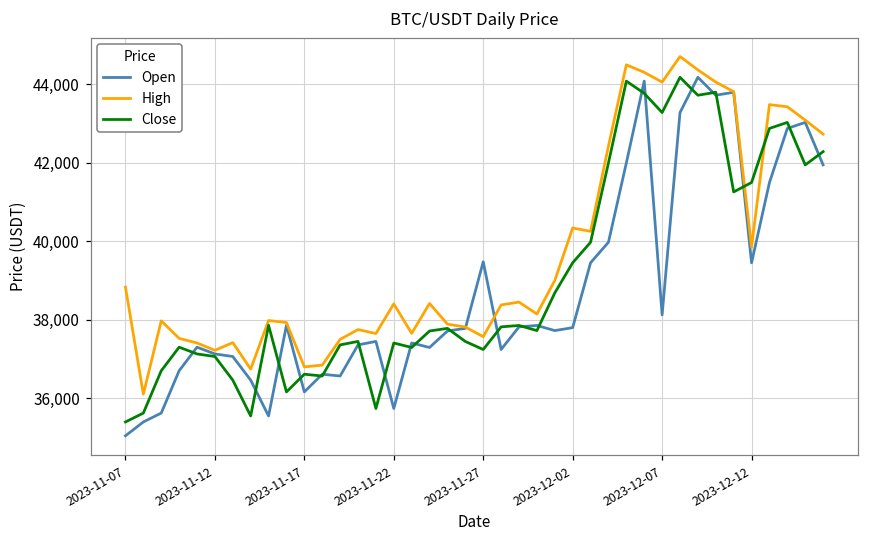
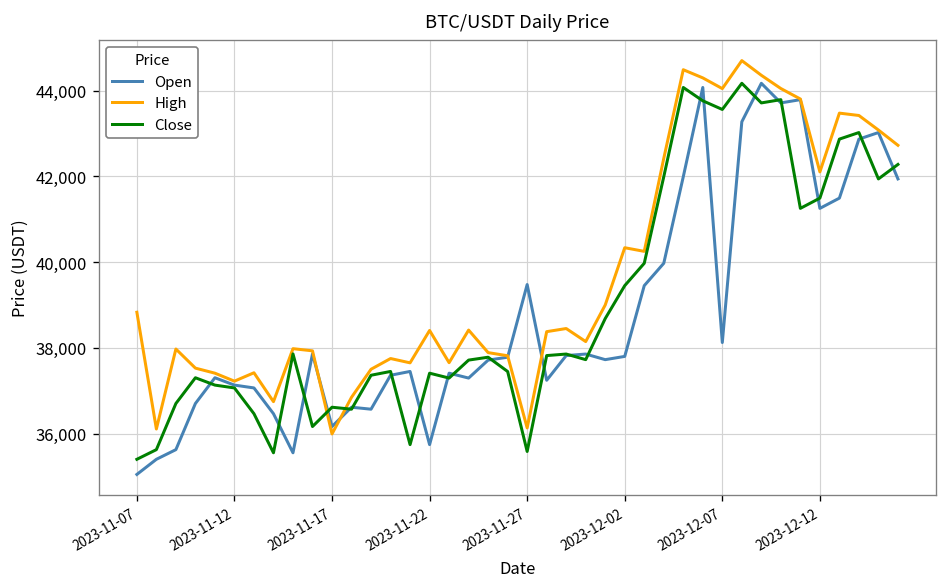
High, 2023-11-17: 36,800 -> 36,000
High, 2023-11-27: 37,600 -> 36,100
Close, 2023-11-27: 37,200 -> 35,600
Close, 2023-12-07: 43,300 -> 43,600
Open, 2023-12-12: 39,400 -> 41,300
High, 2023-12-12: 39,900 -> 42,100
